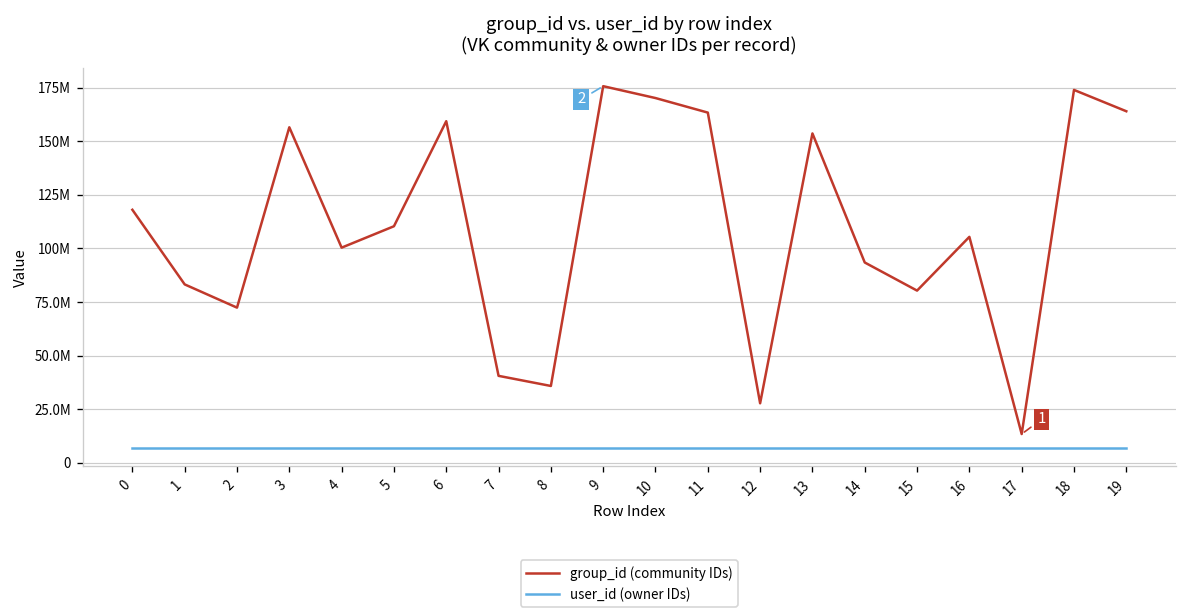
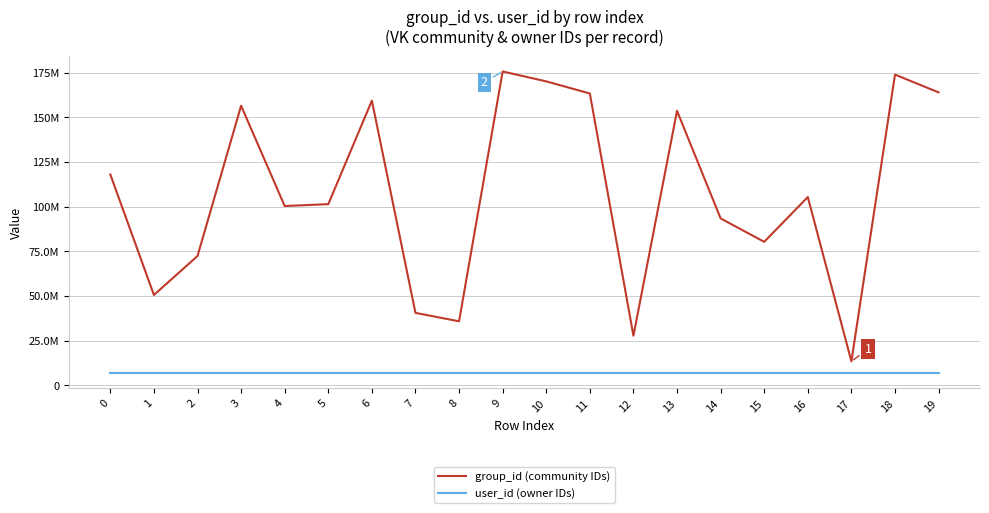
group_id (community IDs), 1: 83000000 -> 51000000
group_id (community IDs), 5: 110000000 -> 101000000
